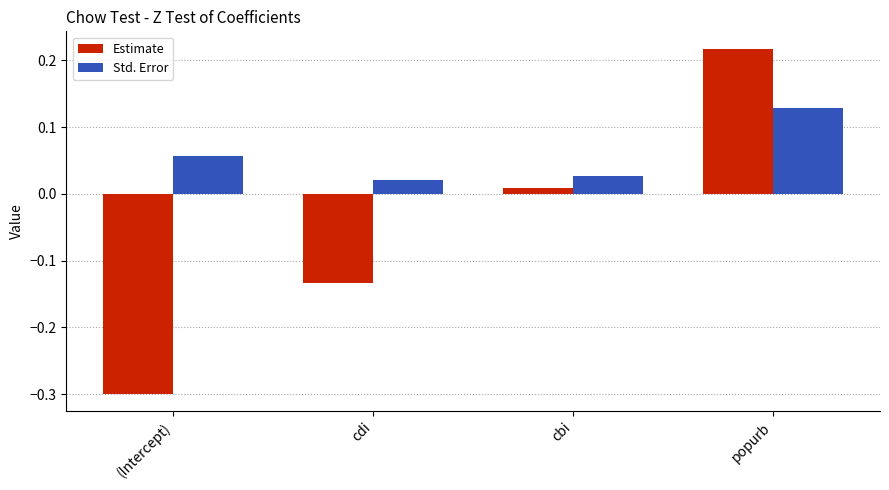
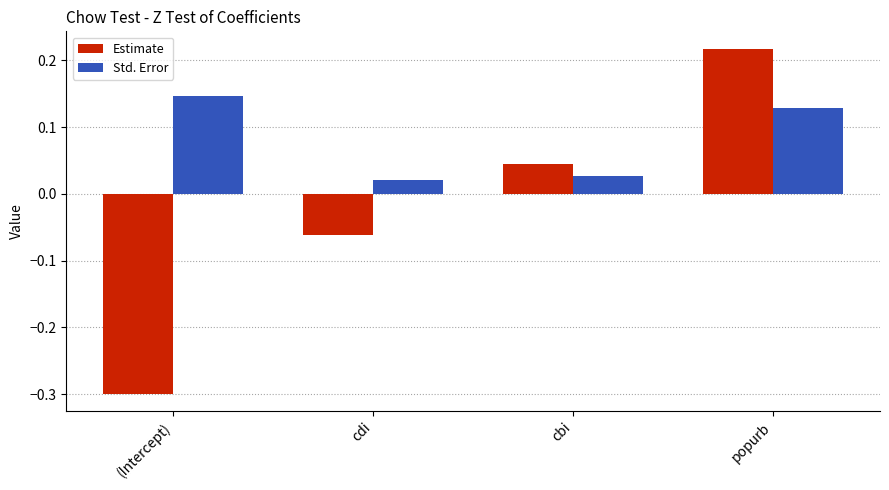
Std. Error, (Intercept): 0.06 -> 0.15
Estimate, cdi: -0.13 -> -0.06
Estimate, cbi: 0.01 -> 0.04
